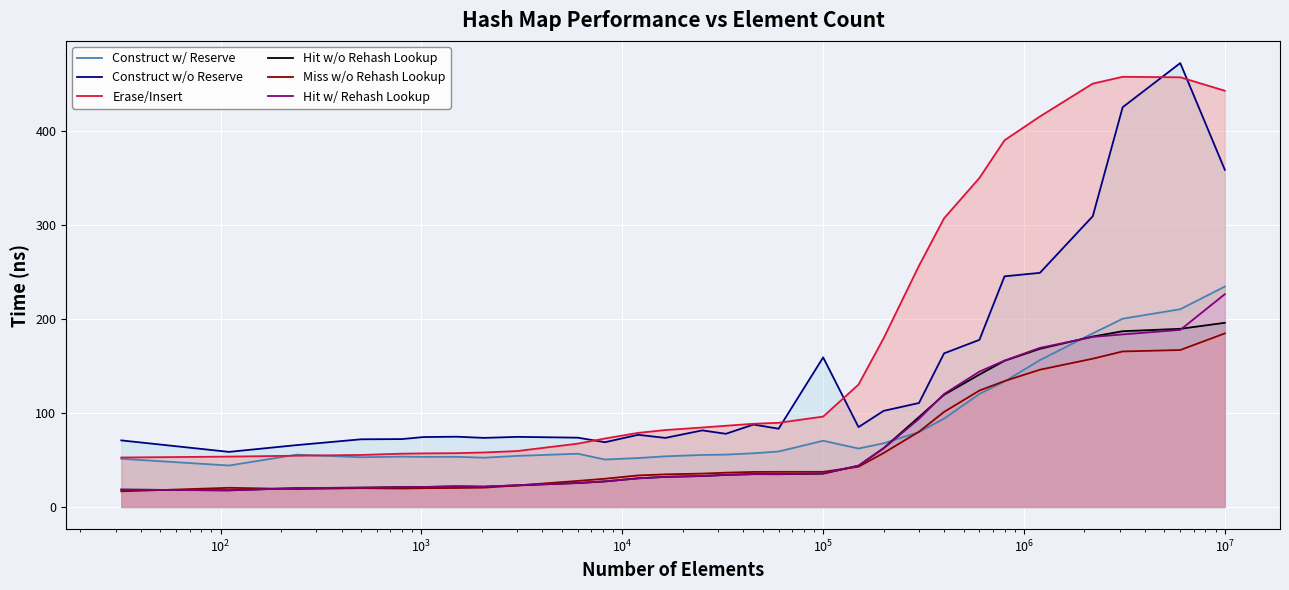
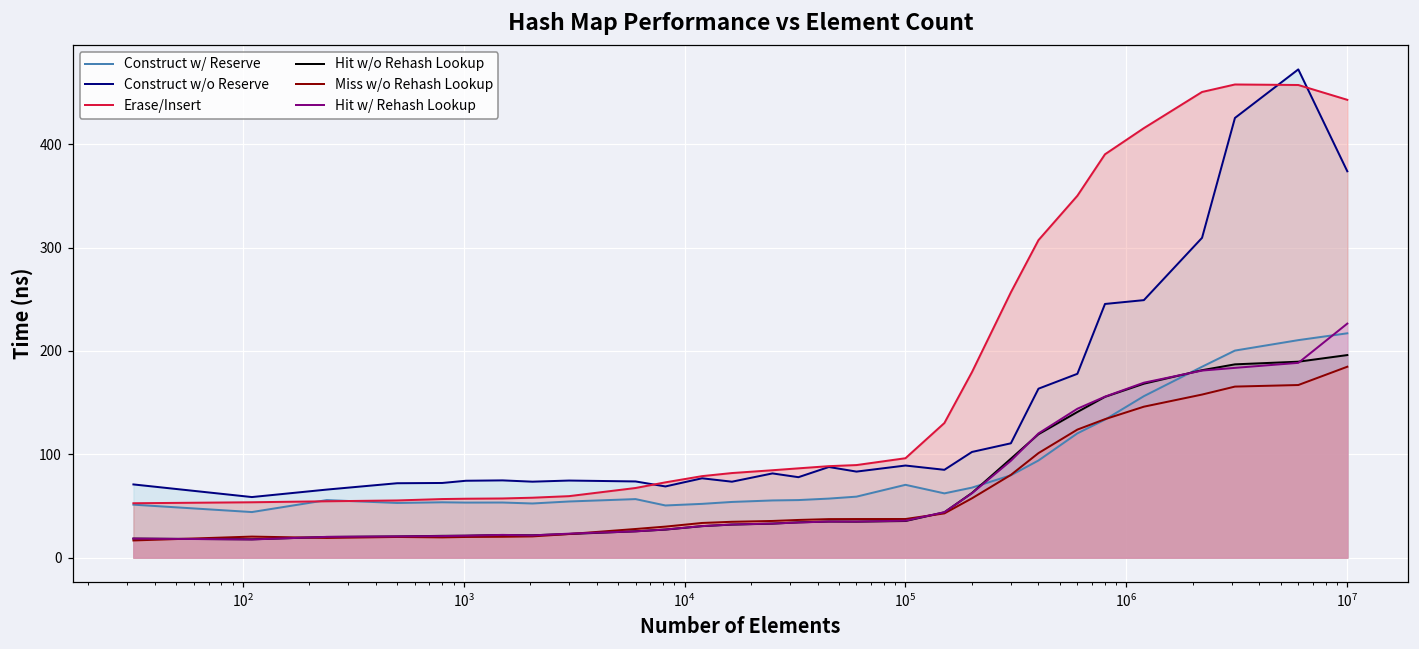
Construct w/o Reserve, 10^5: 160 -> 90
Construct w/ Reserve, 10^7: 230 -> 220
Construct w/o Reserve, 10^7: 360 -> 370
